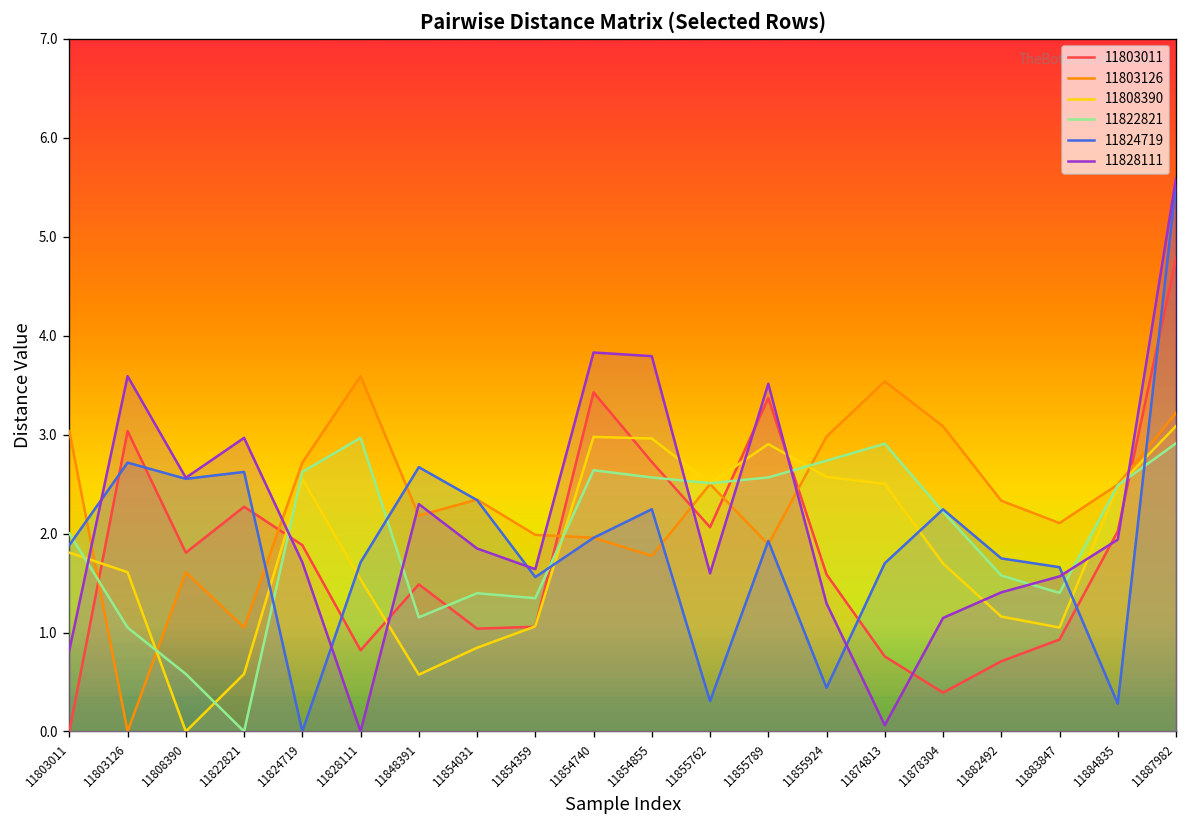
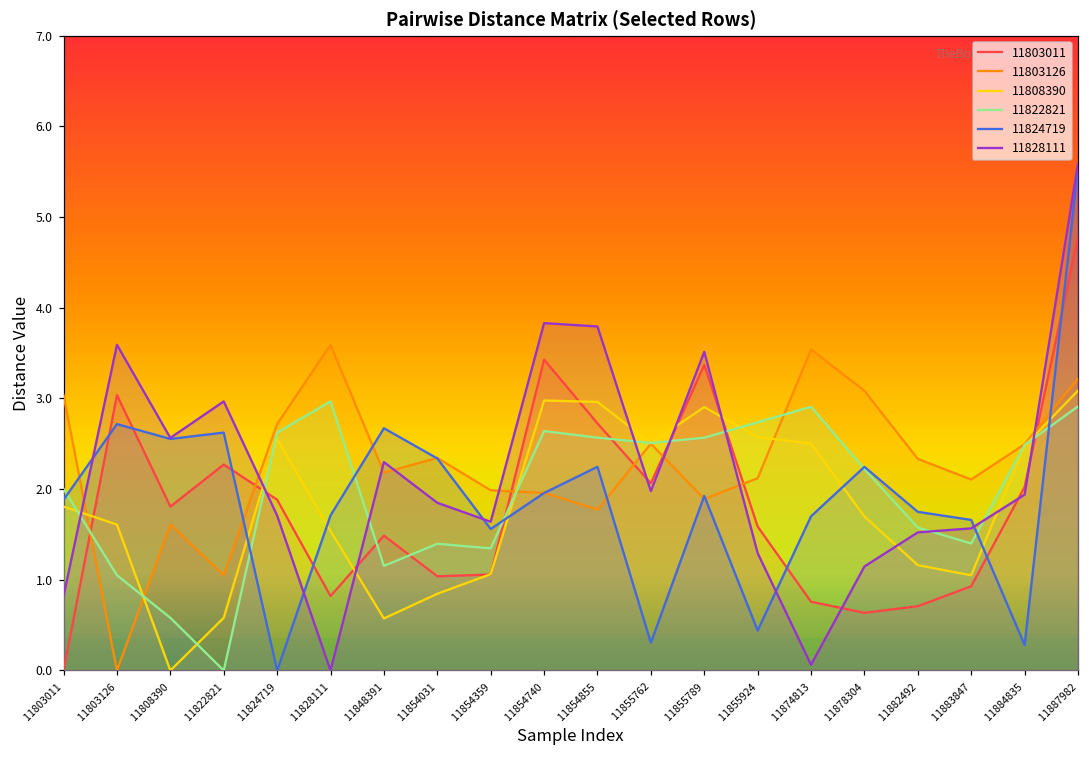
11828111, 11855762: 1.6 -> 2.0
11803126, 11855924: 3.0 -> 2.1
11803011, 11878304: 0.4 -> 0.6
11828111, 11882492: 1.4 -> 1.5
